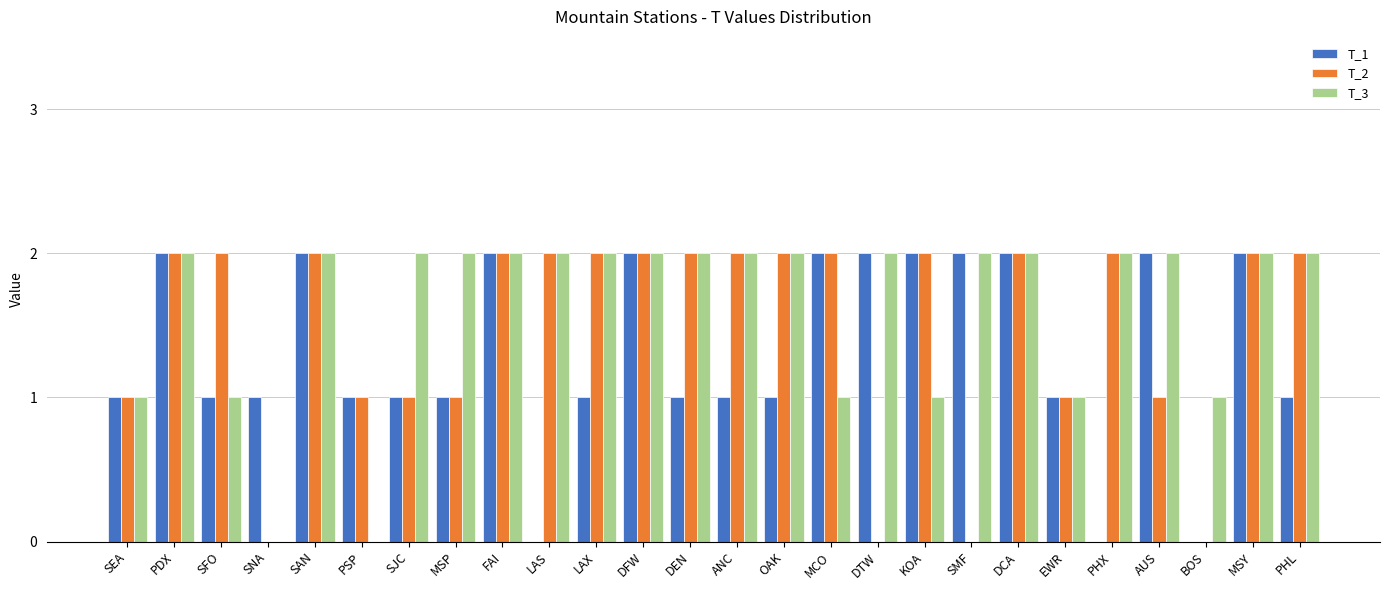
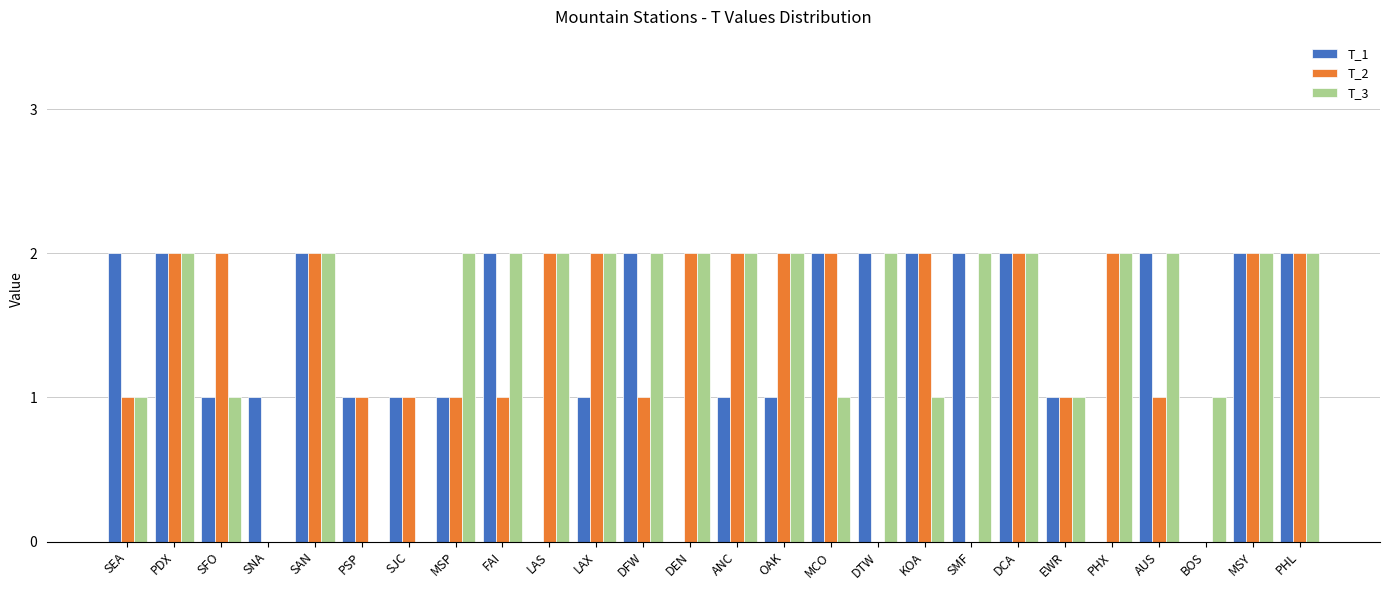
T_1, SEA: 1 -> 2
T_3, SJC: 2 -> 0
T_2, FAI: 2 -> 1
T_2, DFW: 2 -> 1
T_1, DEN: 1 -> 0
T_1, PHL: 1 -> 2
